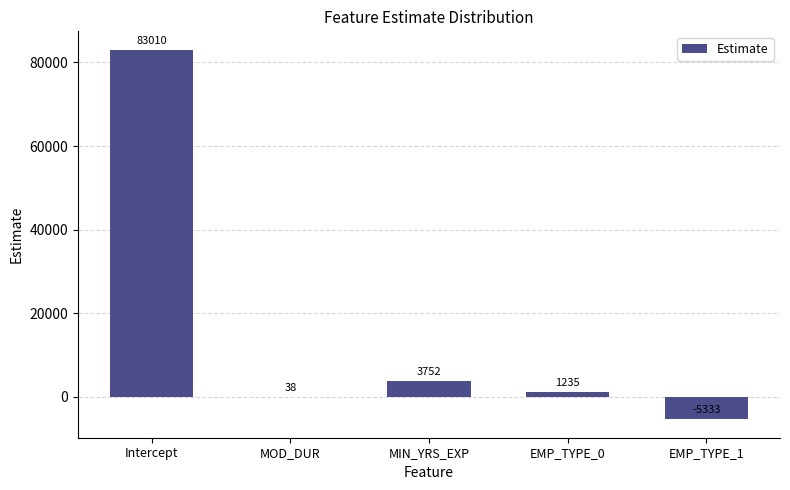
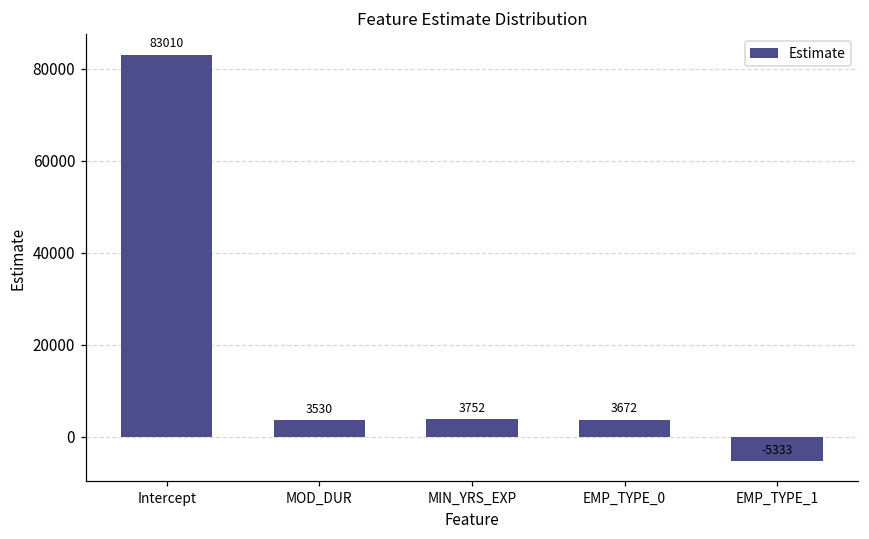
MOD_DUR: 38 -> 3530
EMP_TYPE_0: 1235 -> 3672
